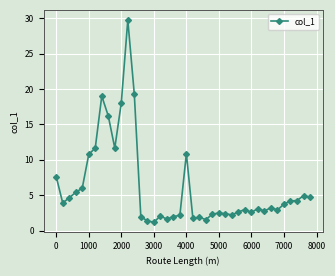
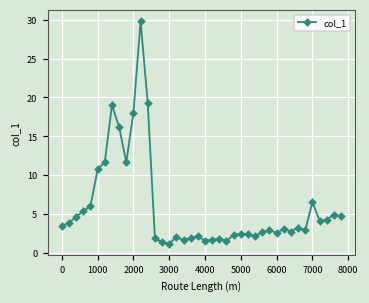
0: 8 -> 3
4000: 11 -> 2
7000: 4 -> 7
